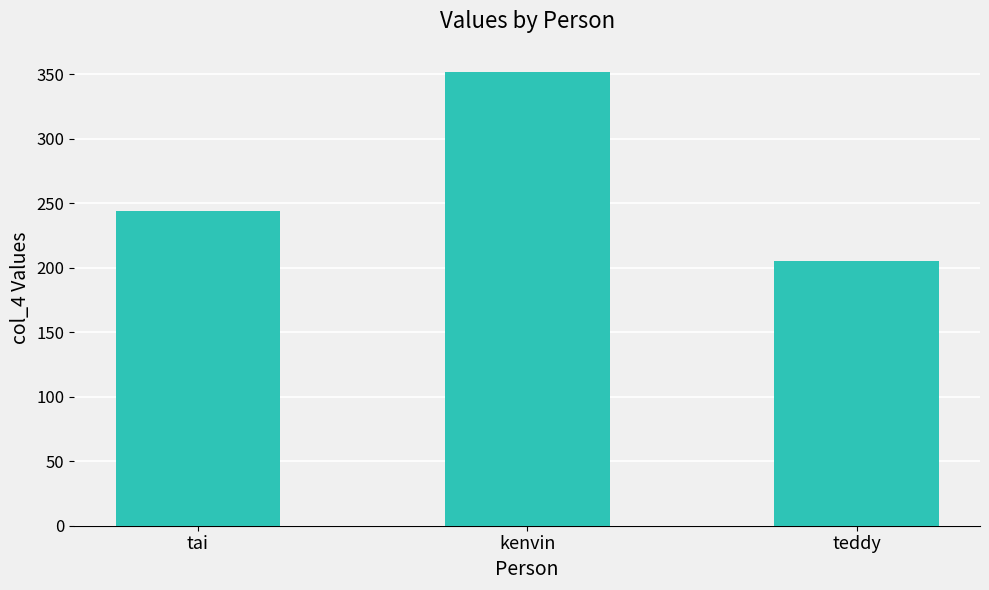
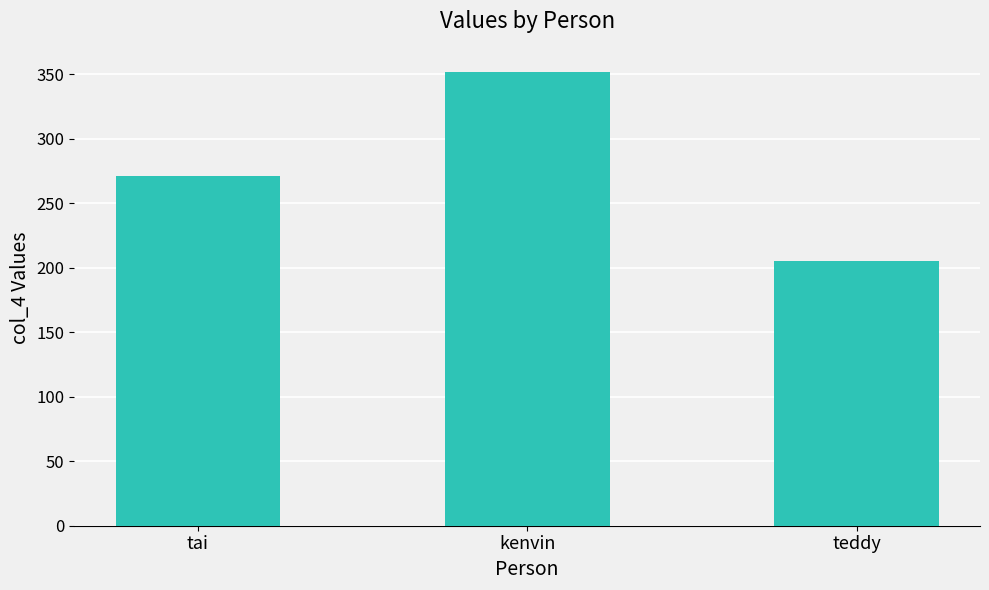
tai: 244 -> 271
